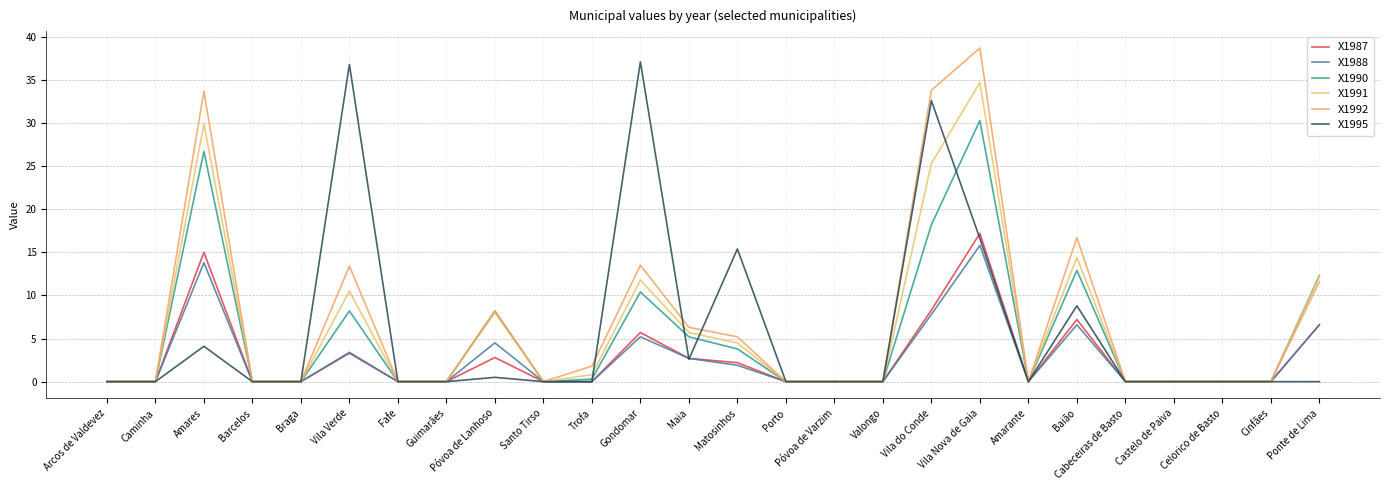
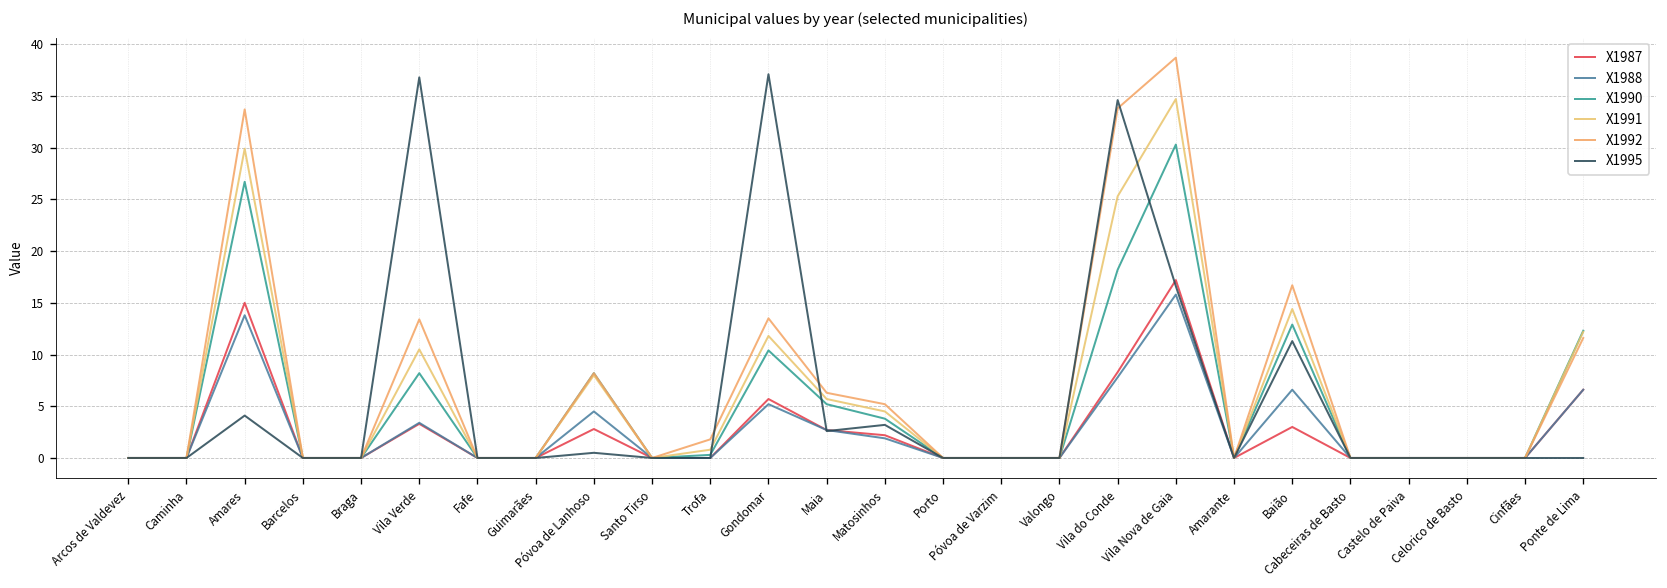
X1995, Matosinhos: 15 -> 3
X1995, Vila do Conde: 33 -> 35
X1987, Baião: 7 -> 3
X1995, Baião: 9 -> 11
